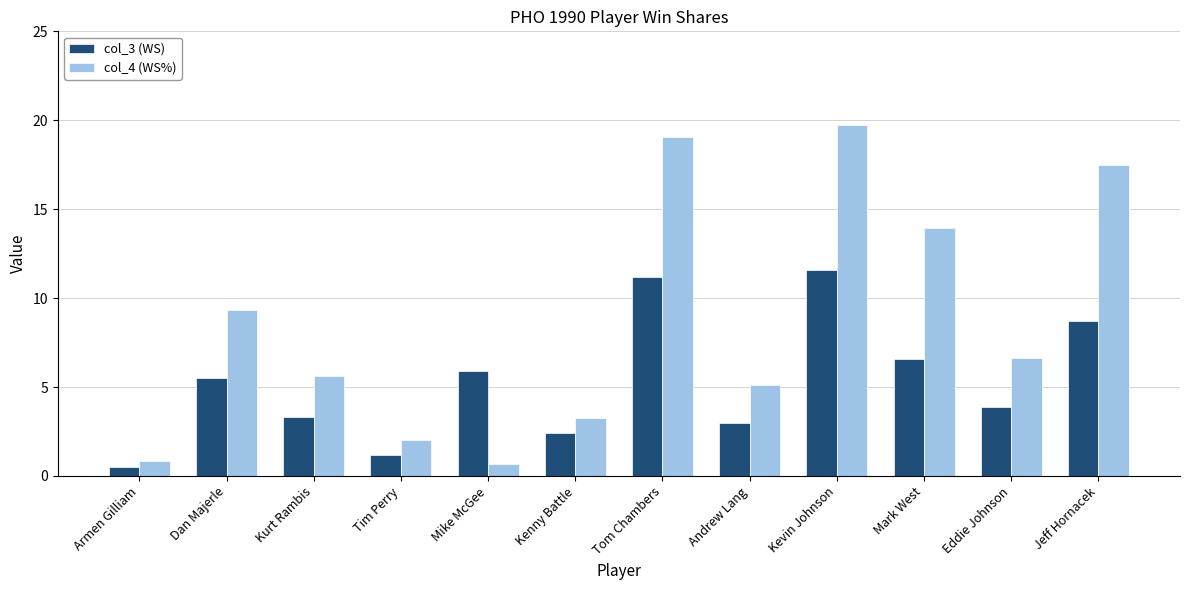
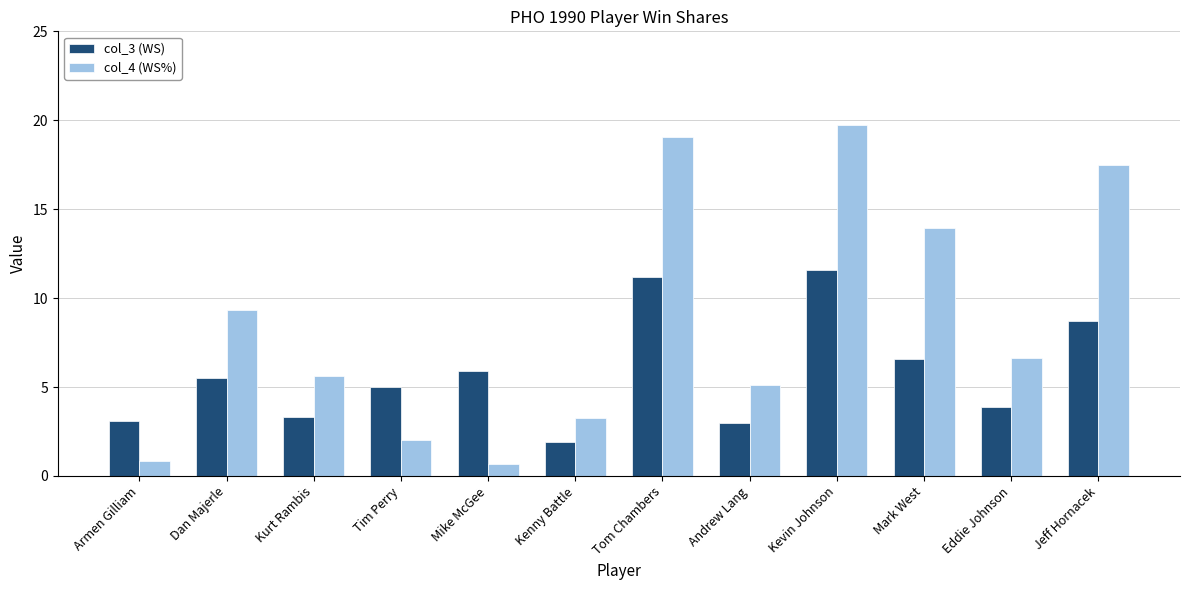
col_3 (WS), Armen Gilliam: 0.5 -> 3.1
col_3 (WS), Tim Perry: 1.2 -> 5.0
col_3 (WS), Kenny Battle: 2.4 -> 1.9
